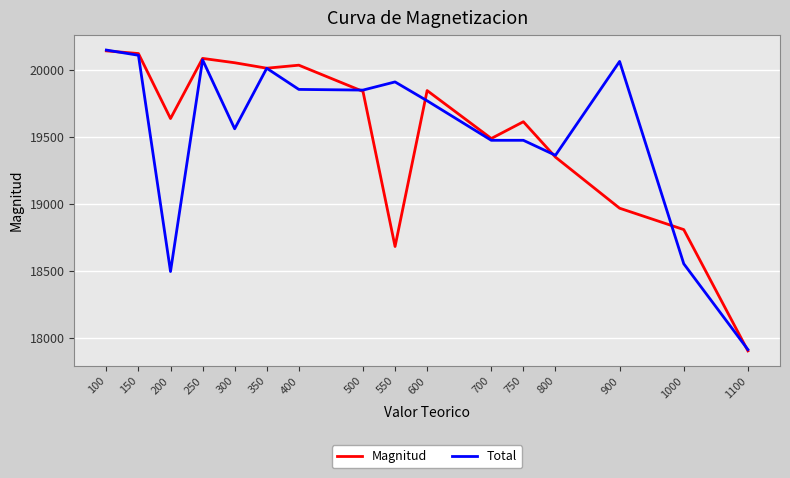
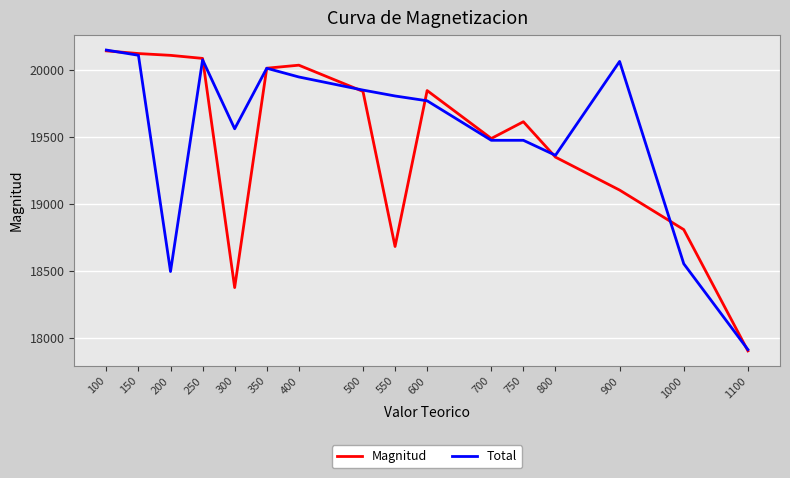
Magnitud, 200: 19640 -> 20110
Magnitud, 300: 20050 -> 18370
Total, 400: 19850 -> 19950
Total, 550: 19910 -> 19800
Magnitud, 900: 18970 -> 19100
